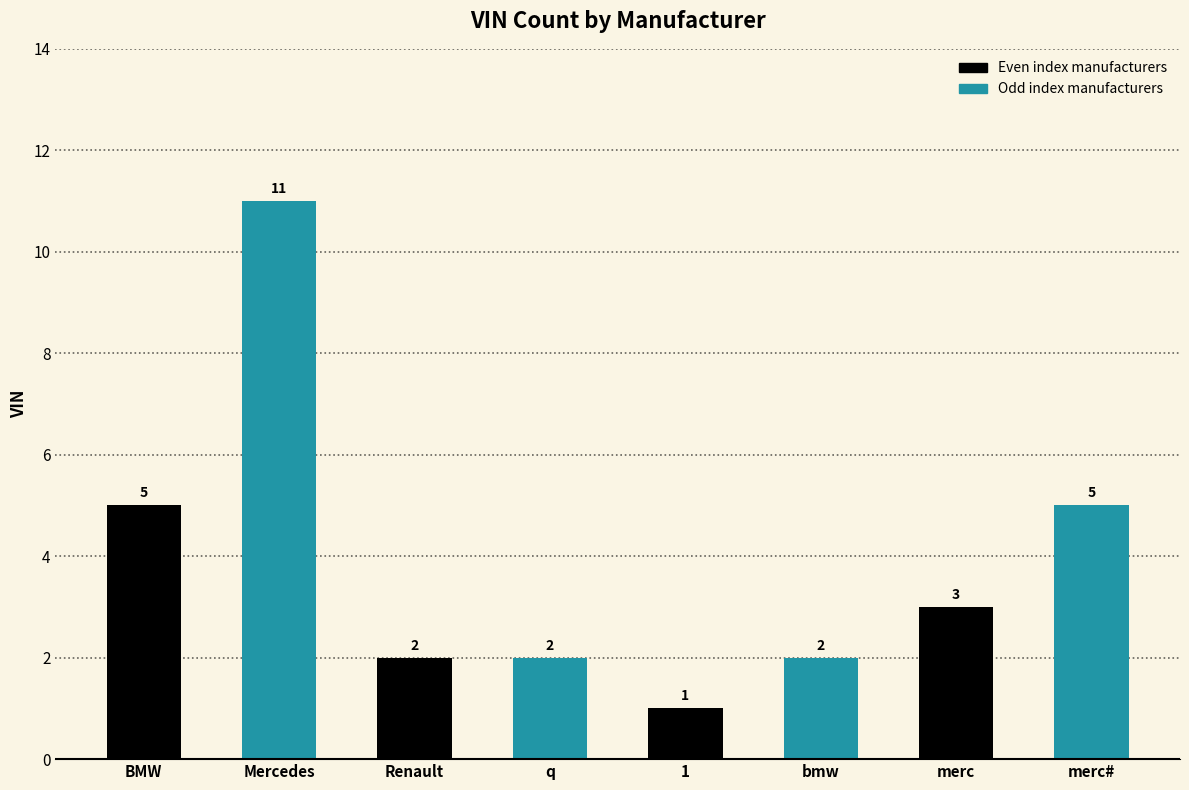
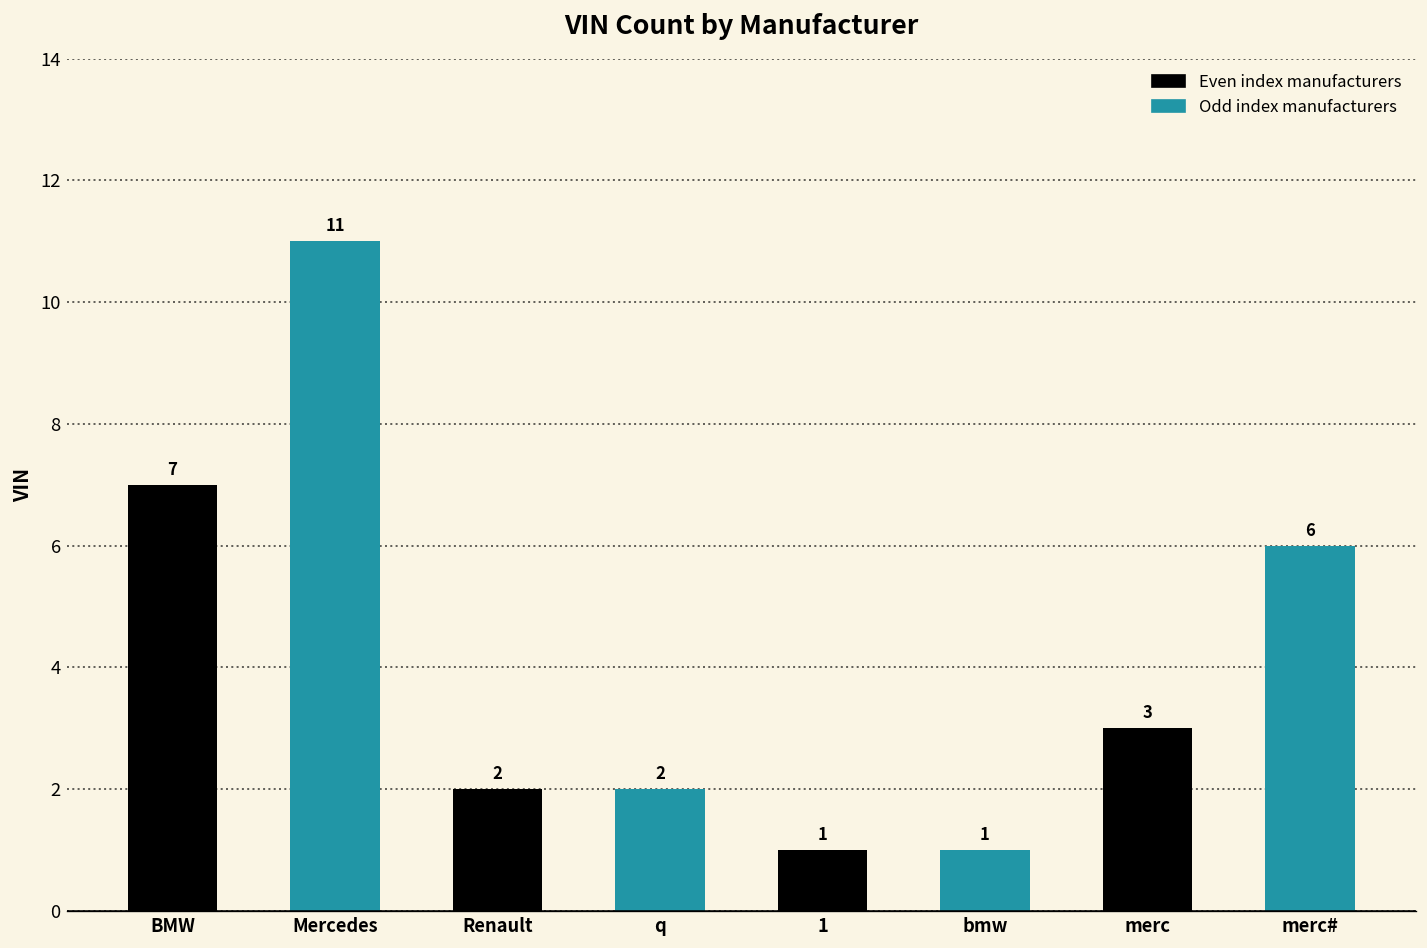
BMW: 5 -> 7
bmw: 2 -> 1
merc#: 5 -> 6
